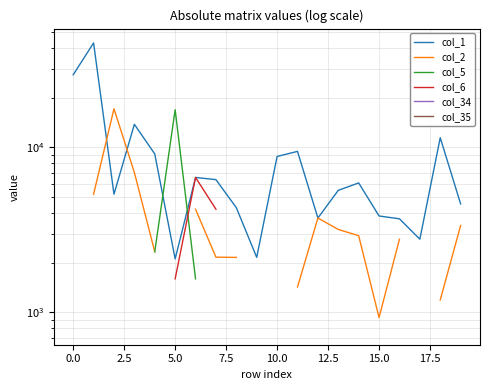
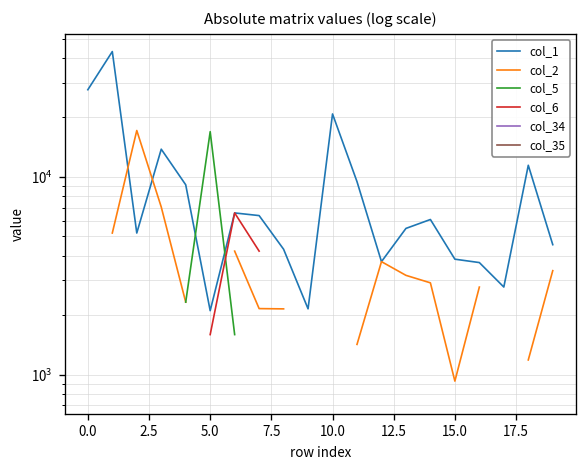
col_1, 10.0: 9000 -> 21000
